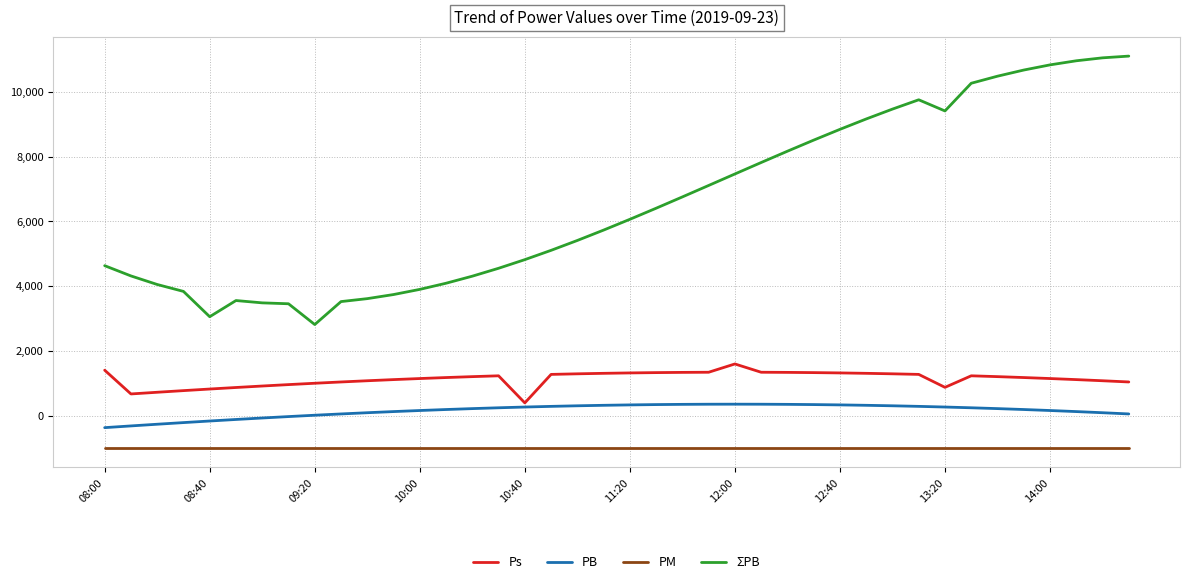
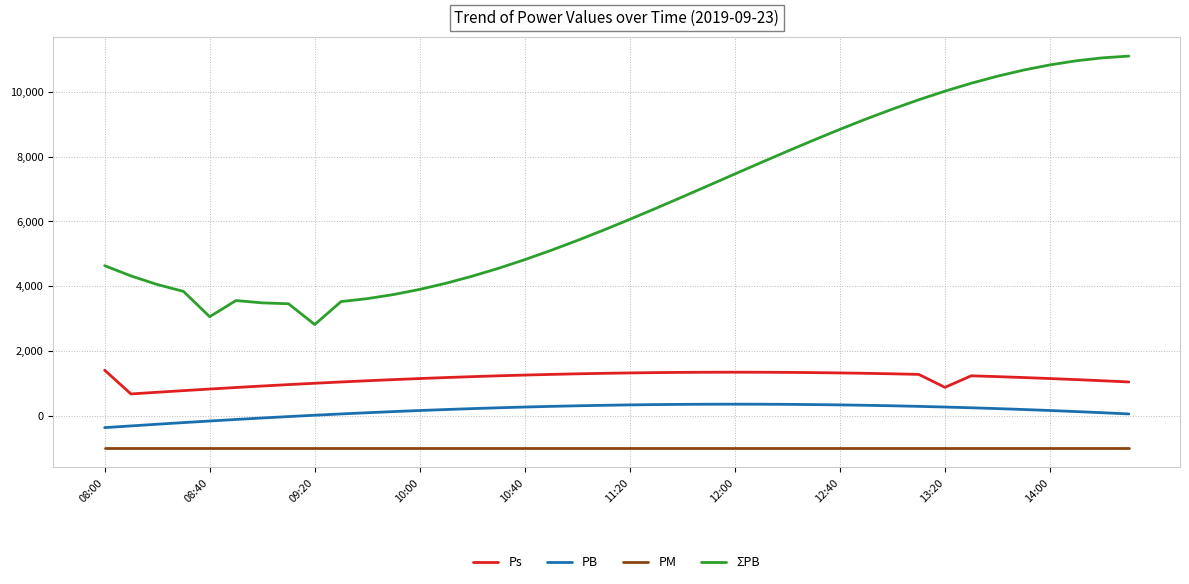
Ps, 10:40: 400 -> 1,300
Ps, 12:00: 1,600 -> 1,300
ΣPB, 13:20: 9,400 -> 10,000
